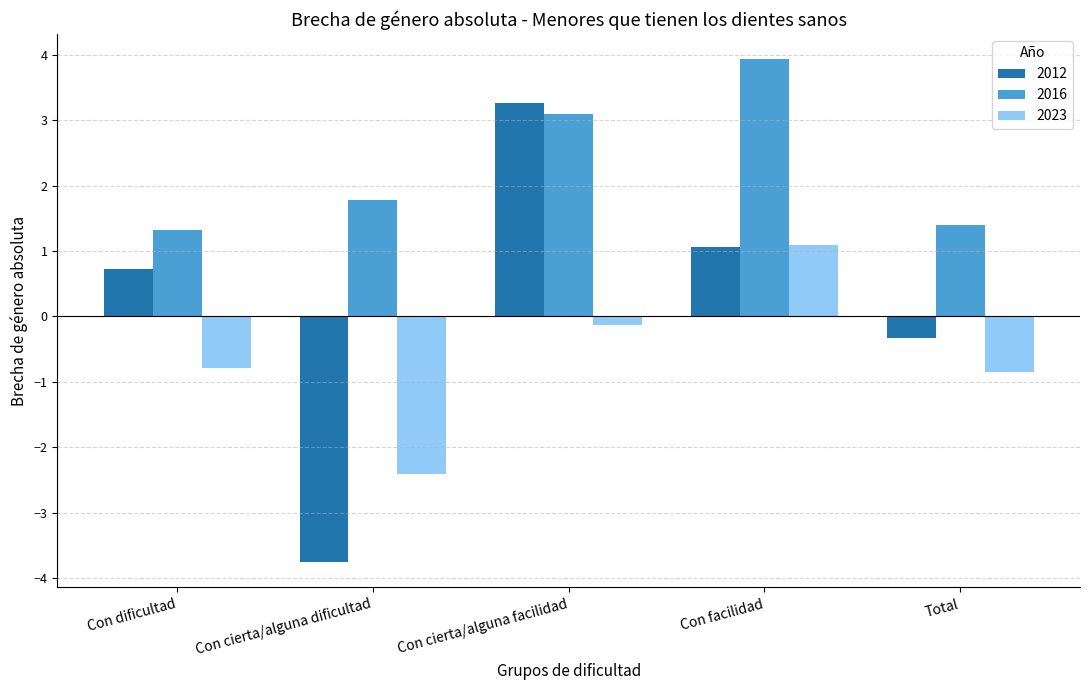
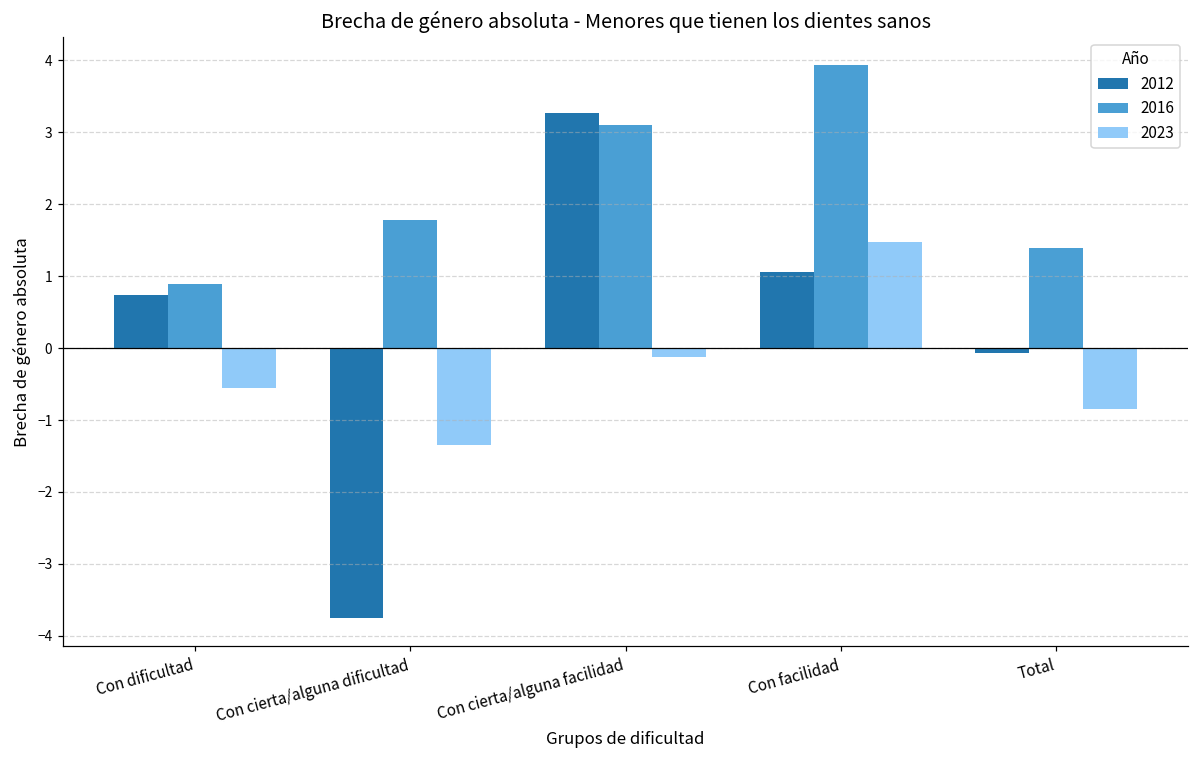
2016, Con dificultad: 1.3 -> 0.9
2023, Con dificultad: -0.8 -> -0.5
2023, Con cierta/alguna dificultad: -2.4 -> -1.3
2023, Con facilidad: 1.1 -> 1.5
2012, Total: -0.3 -> -0.1
